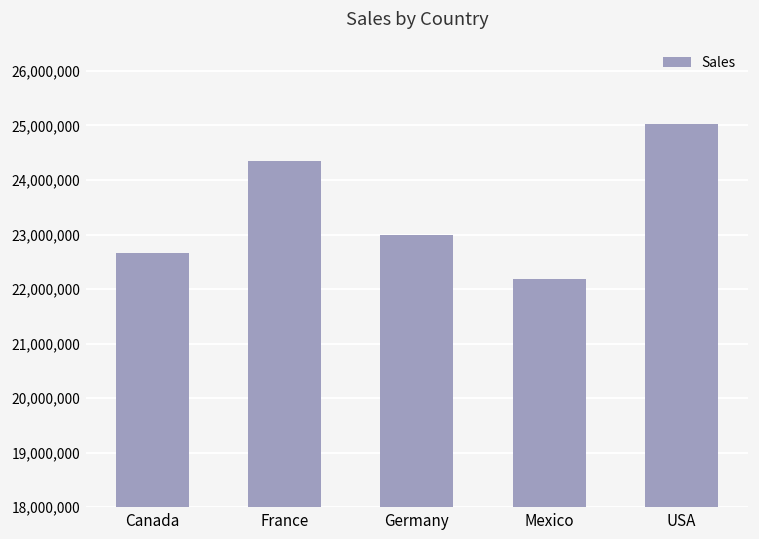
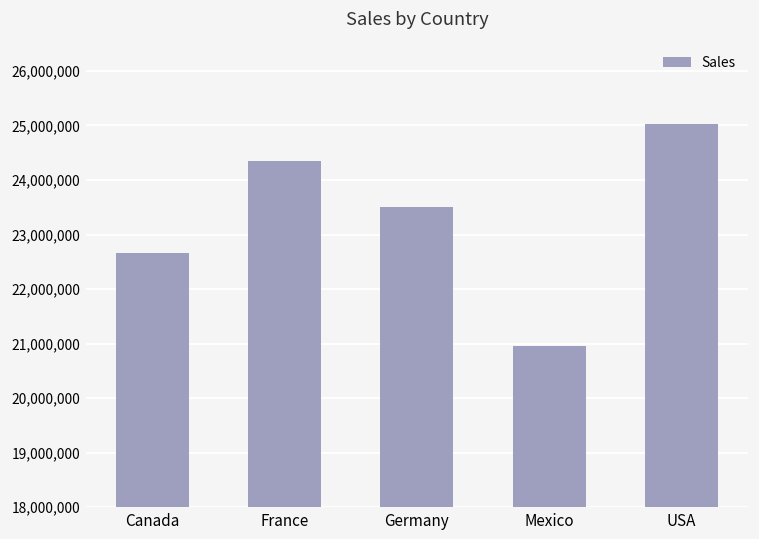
Germany: 23,000,000 -> 23,500,000
Mexico: 22,200,000 -> 20,900,000
